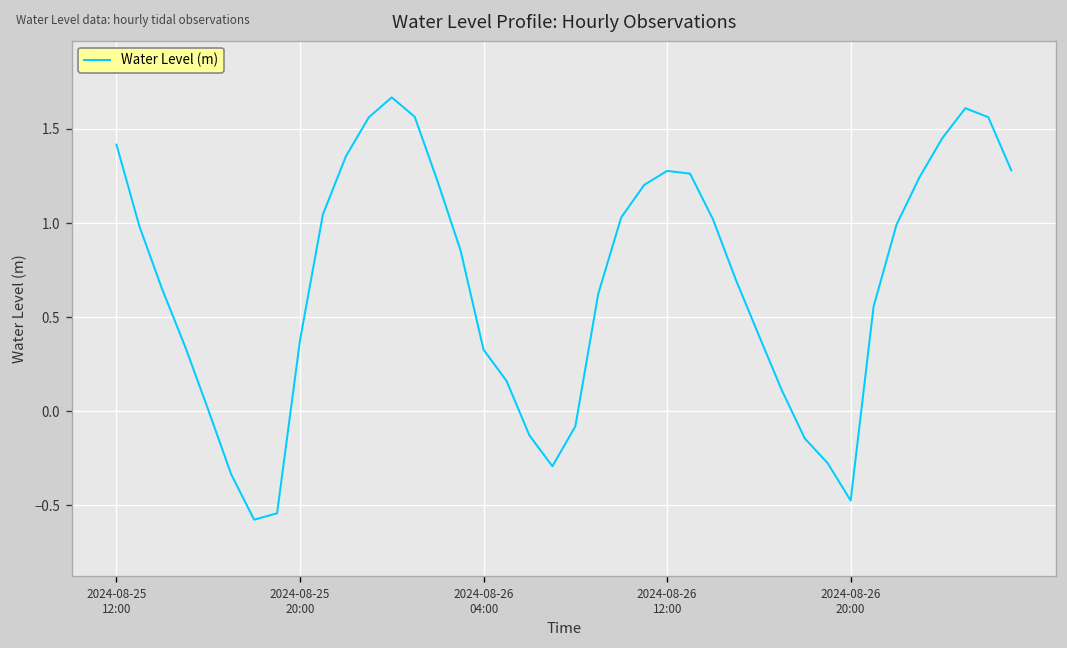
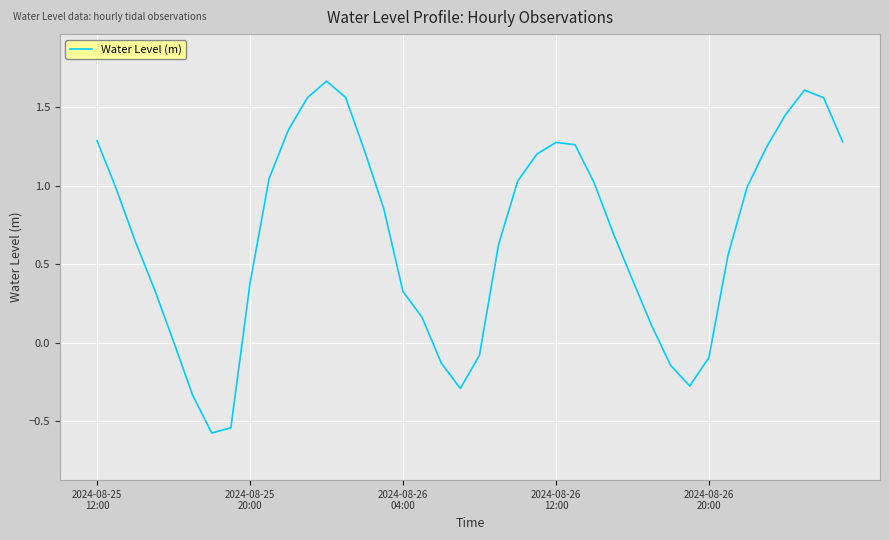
2024-08-25 12:00: 1.42 -> 1.29
2024-08-26 20:00: -0.47 -> -0.09
